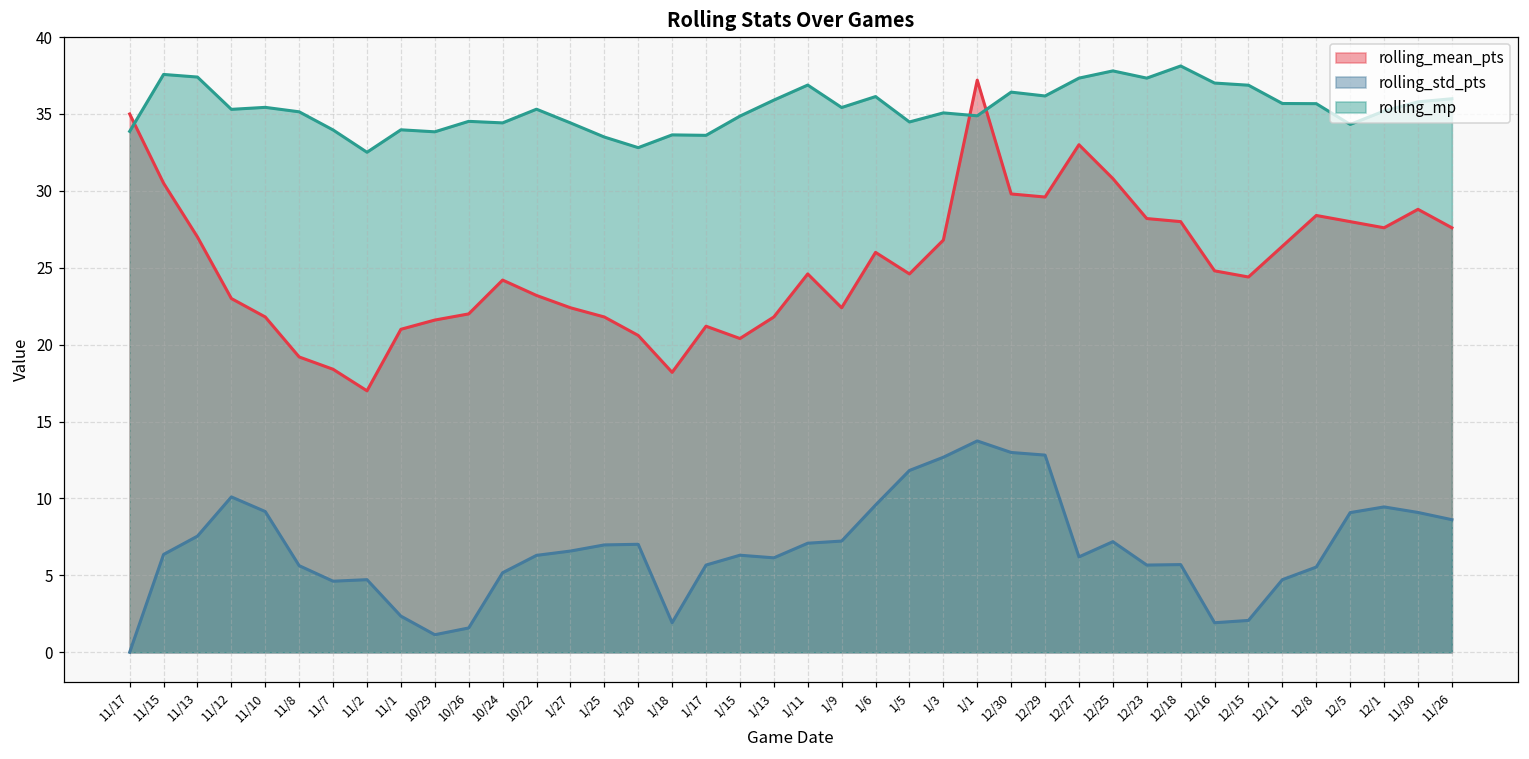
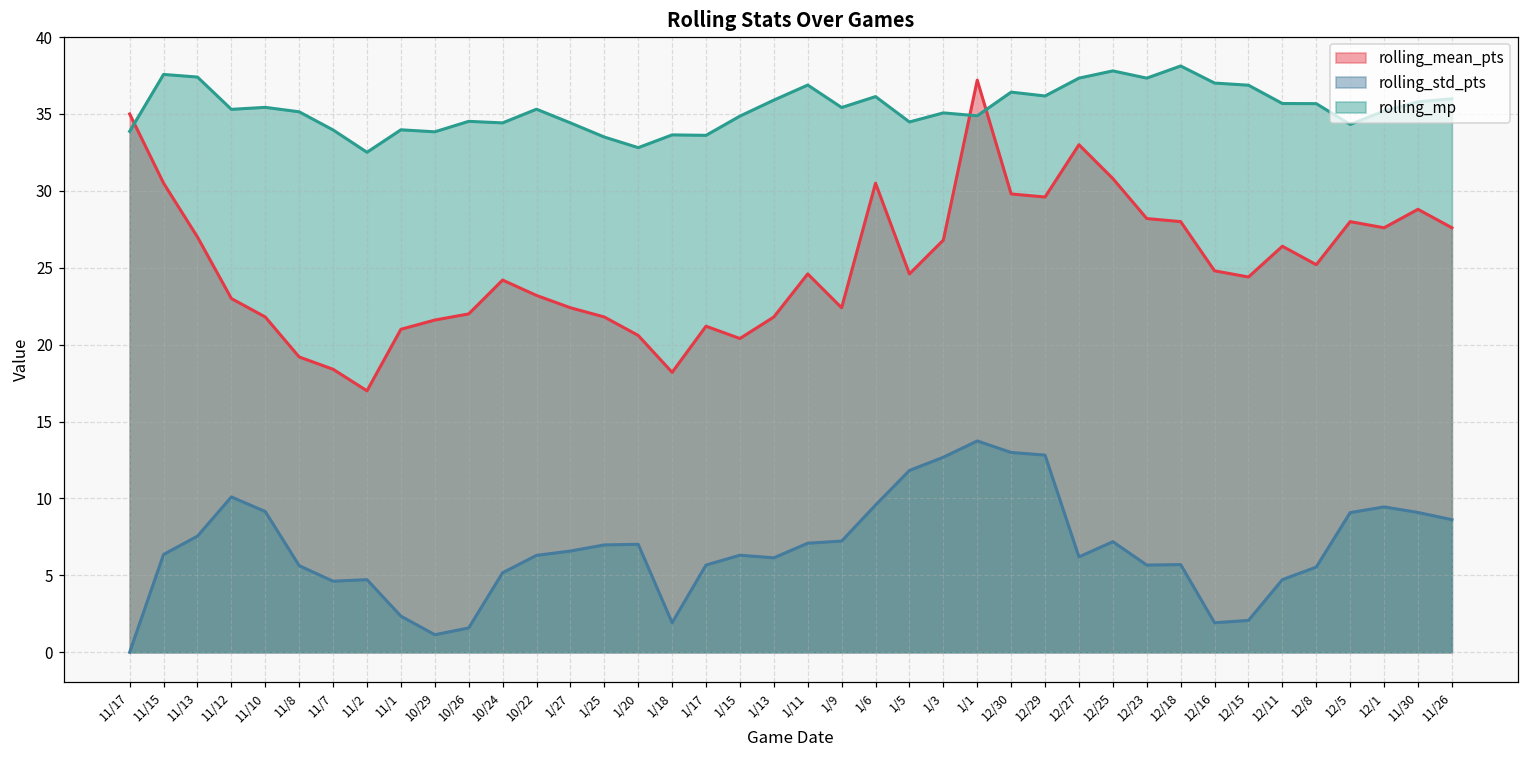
rolling_mean_pts, 1/6: 26.0 -> 30.5
rolling_mean_pts, 12/8: 28.4 -> 25.2
